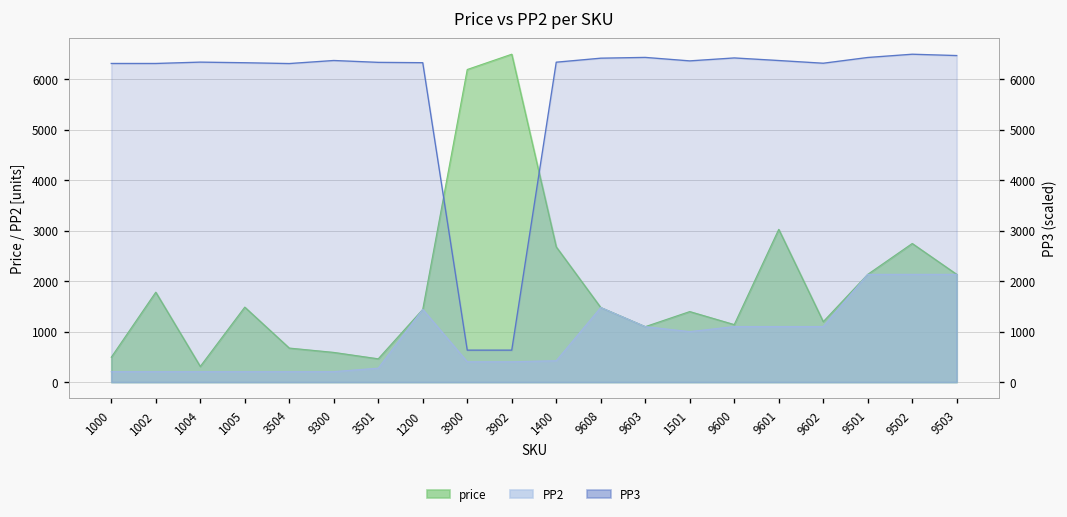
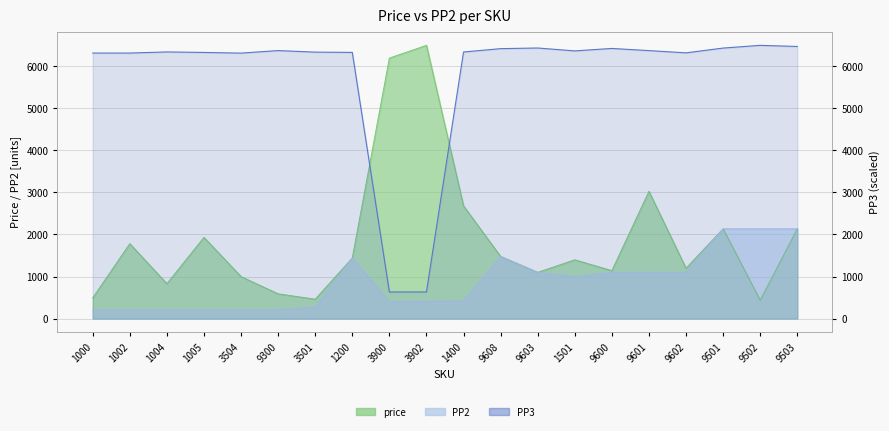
price, 1004: 300 -> 800
price, 1005: 1500 -> 1900
price, 3504: 700 -> 1000
price, 9502: 2700 -> 400
